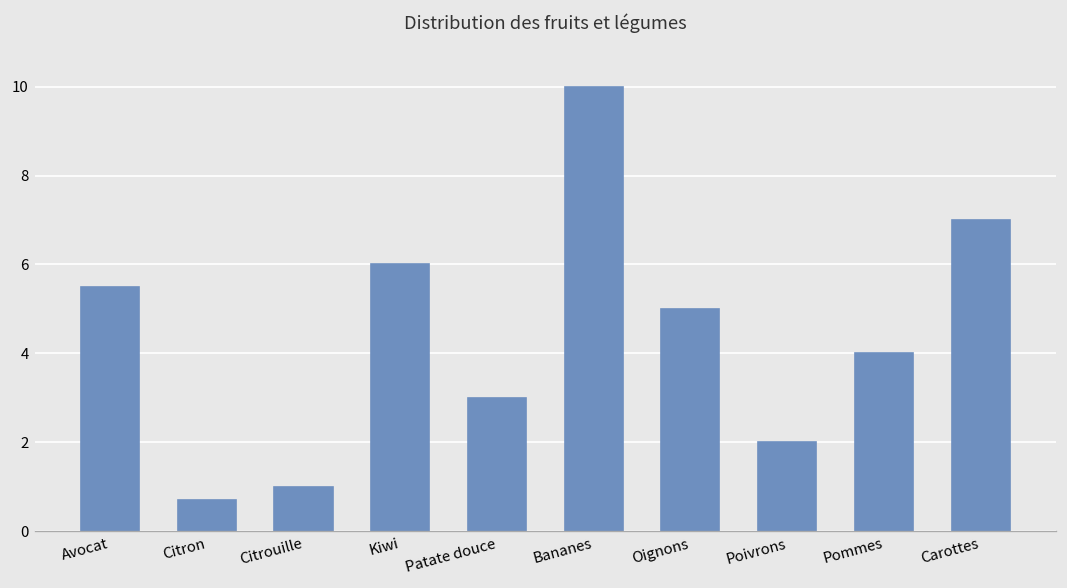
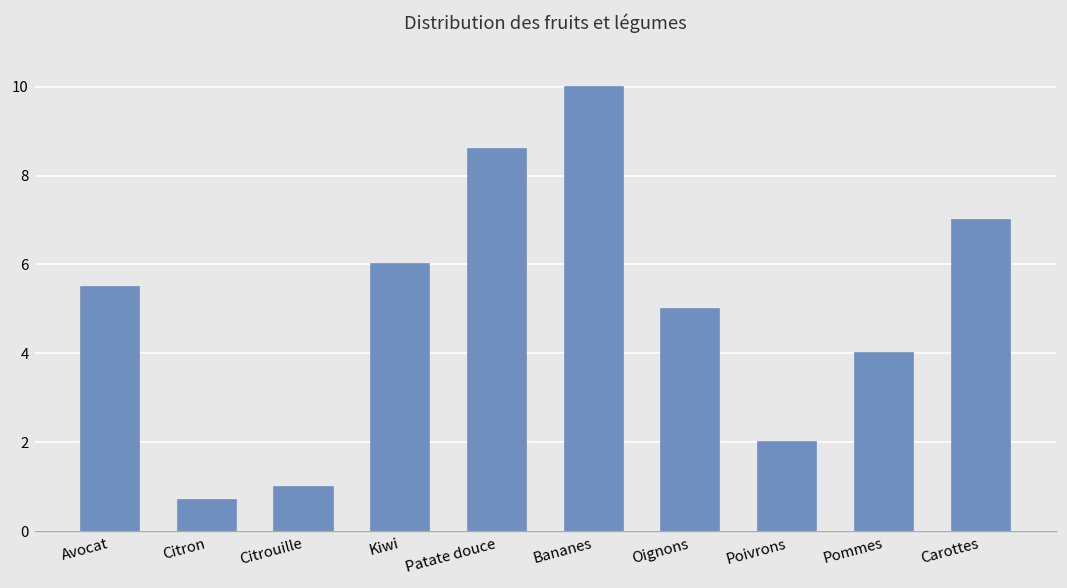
Patate douce: 3.0 -> 8.6
